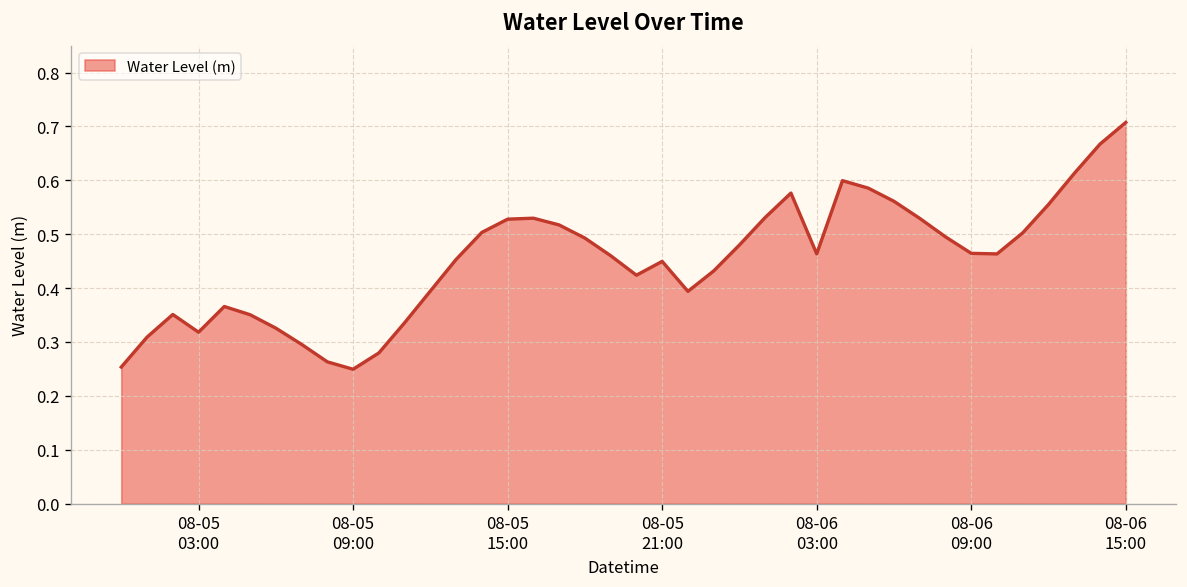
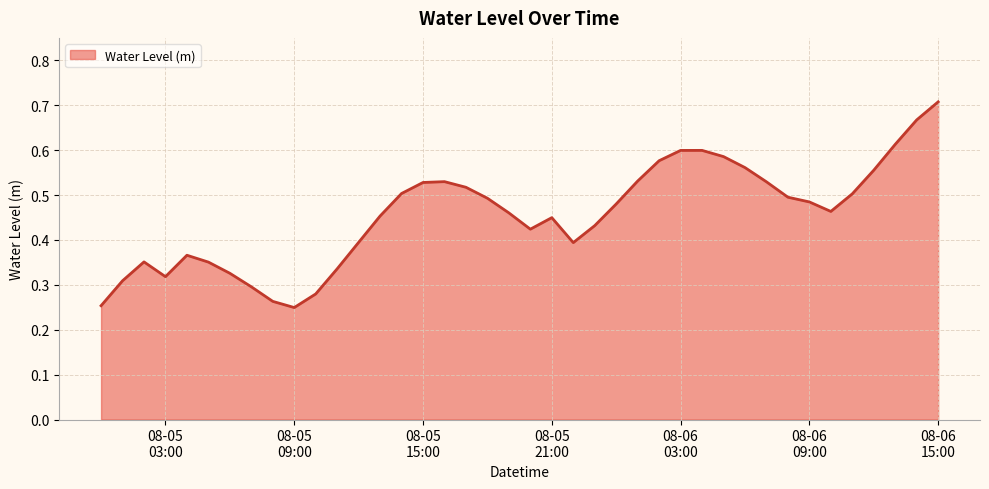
08-06 03:00: 0.46 -> 0.60
08-06 09:00: 0.46 -> 0.48
